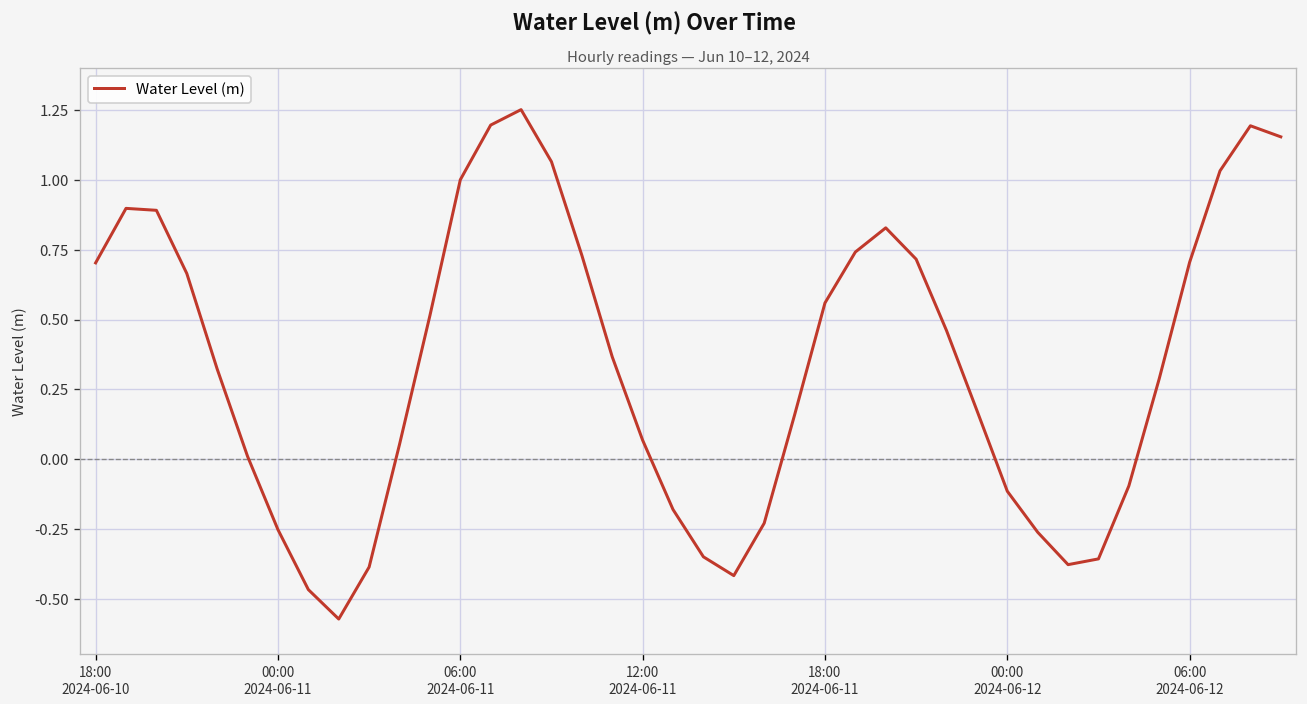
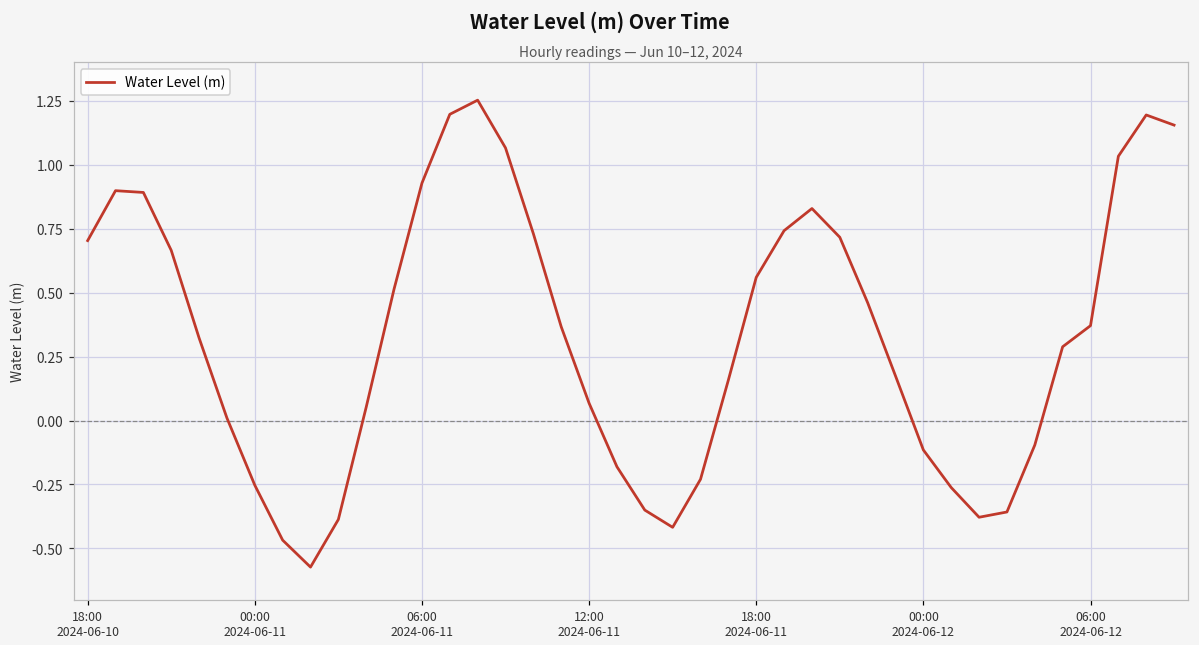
06:00 2024-06-11: 1.00 -> 0.93
06:00 2024-06-12: 0.71 -> 0.37
